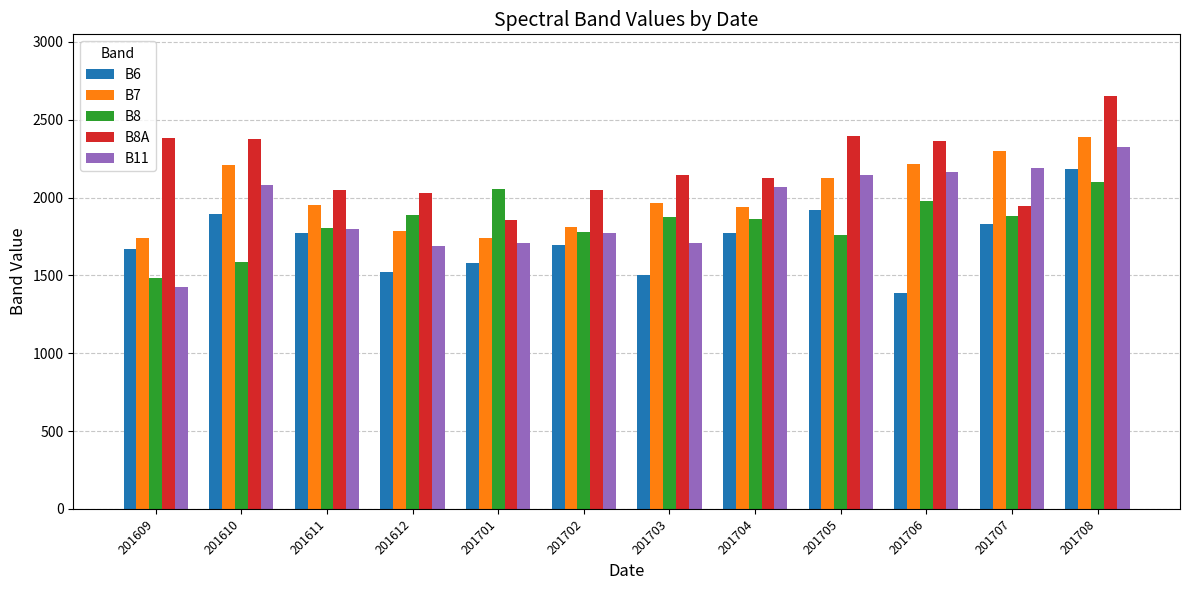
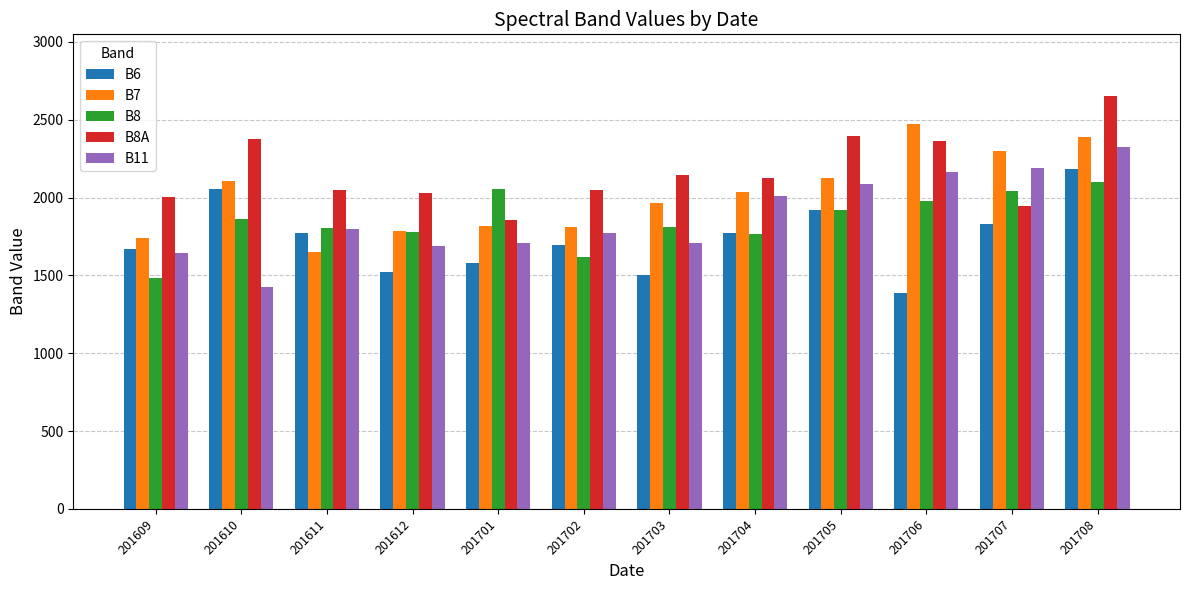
B8A, 201609: 2380 -> 2000
B11, 201609: 1430 -> 1640
B6, 201610: 1900 -> 2060
B7, 201610: 2210 -> 2110
B8, 201610: 1580 -> 1860
B11, 201610: 2080 -> 1430
B7, 201611: 1960 -> 1650
B8, 201612: 1890 -> 1780
B7, 201701: 1740 -> 1820
B8, 201702: 1780 -> 1620
B8, 201703: 1870 -> 1810
B7, 201704: 1940 -> 2040
B8, 201704: 1860 -> 1760
B11, 201704: 2070 -> 2010
B8, 201705: 1760 -> 1920
B11, 201705: 2140 -> 2090
B7, 201706: 2210 -> 2470
B8, 201707: 1880 -> 2040
